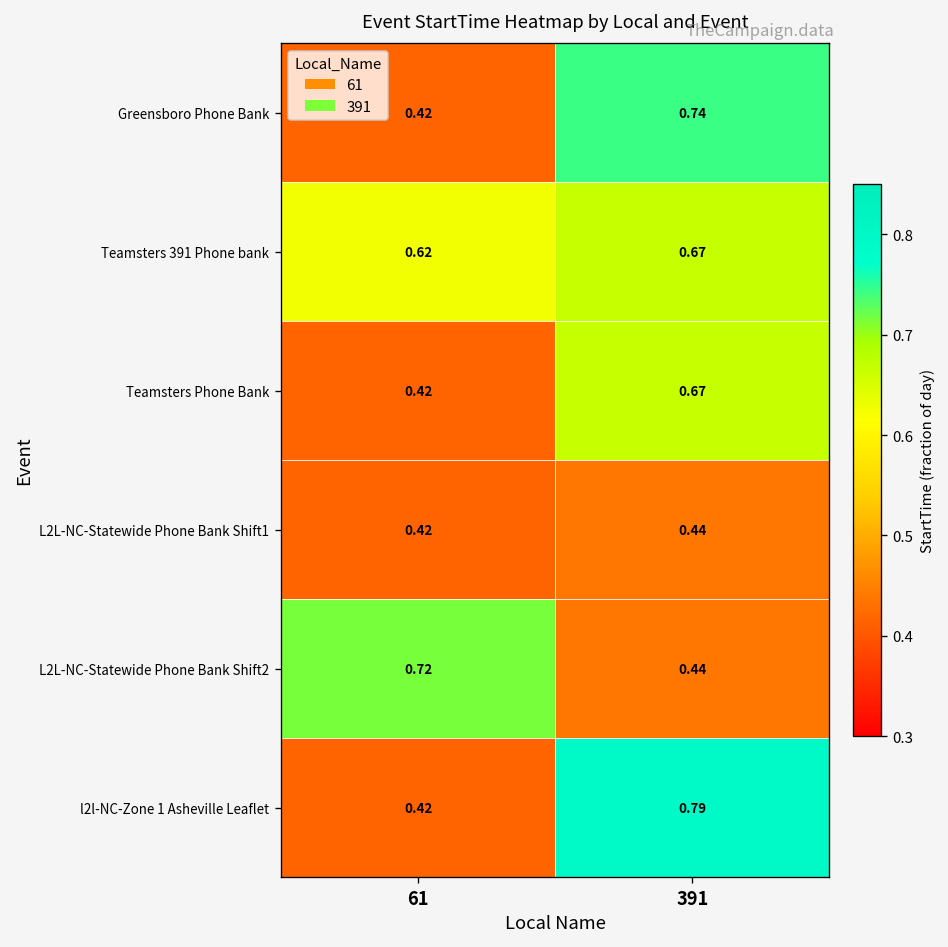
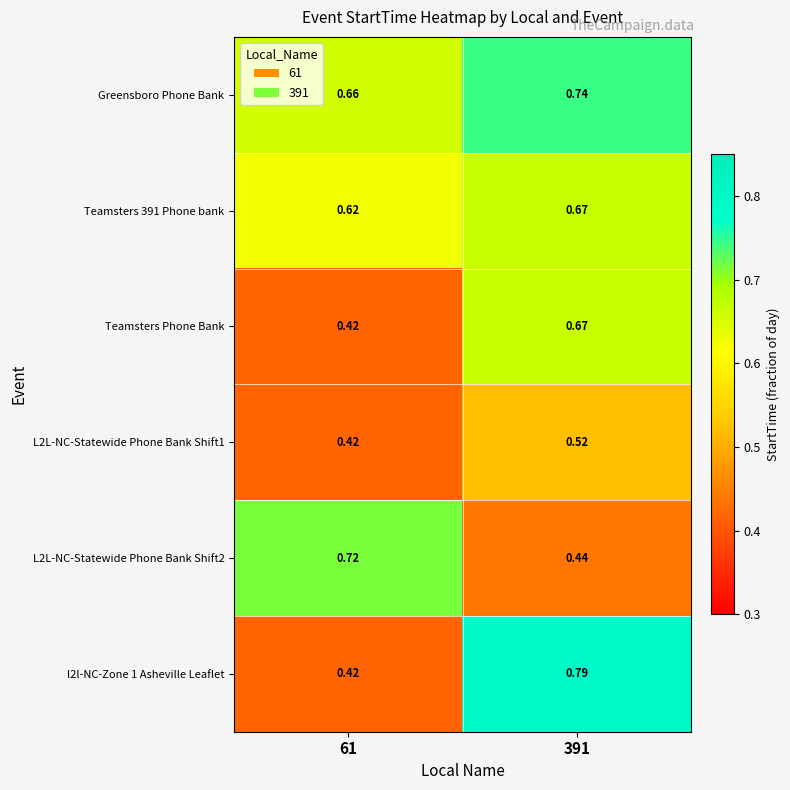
Greensboro Phone Bank, 61: 0.42 -> 0.66
L2L-NC-Statewide Phone Bank Shift1, 391: 0.44 -> 0.52
